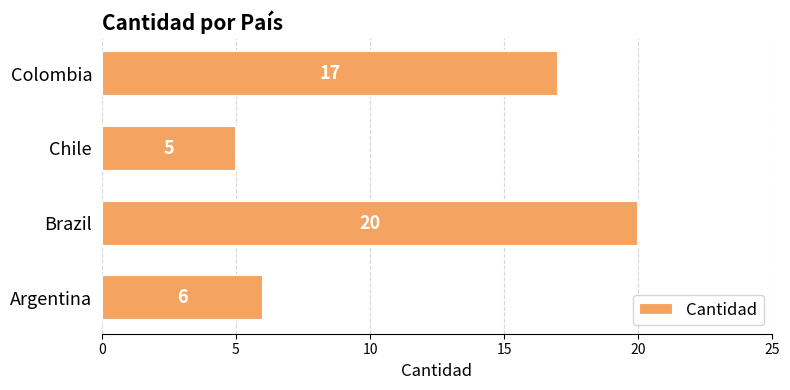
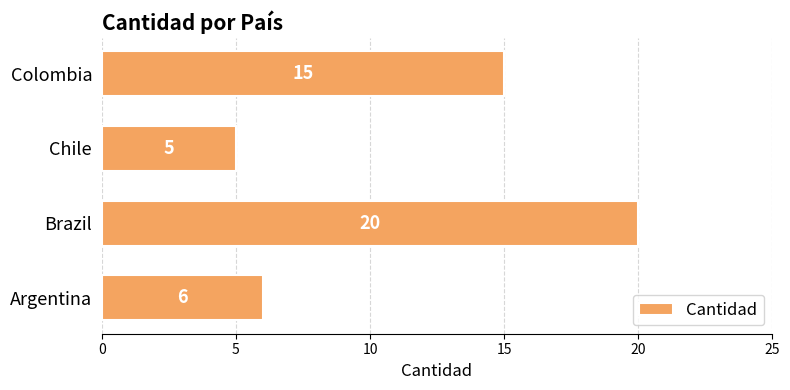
Colombia: 17 -> 15
